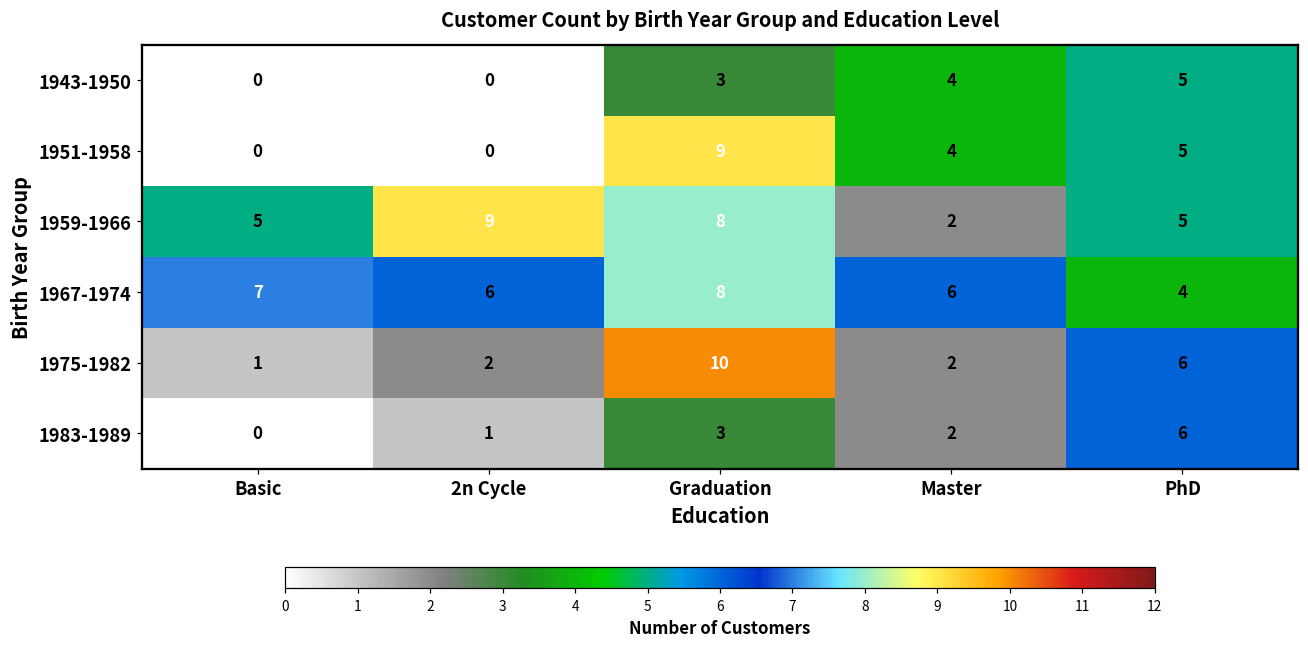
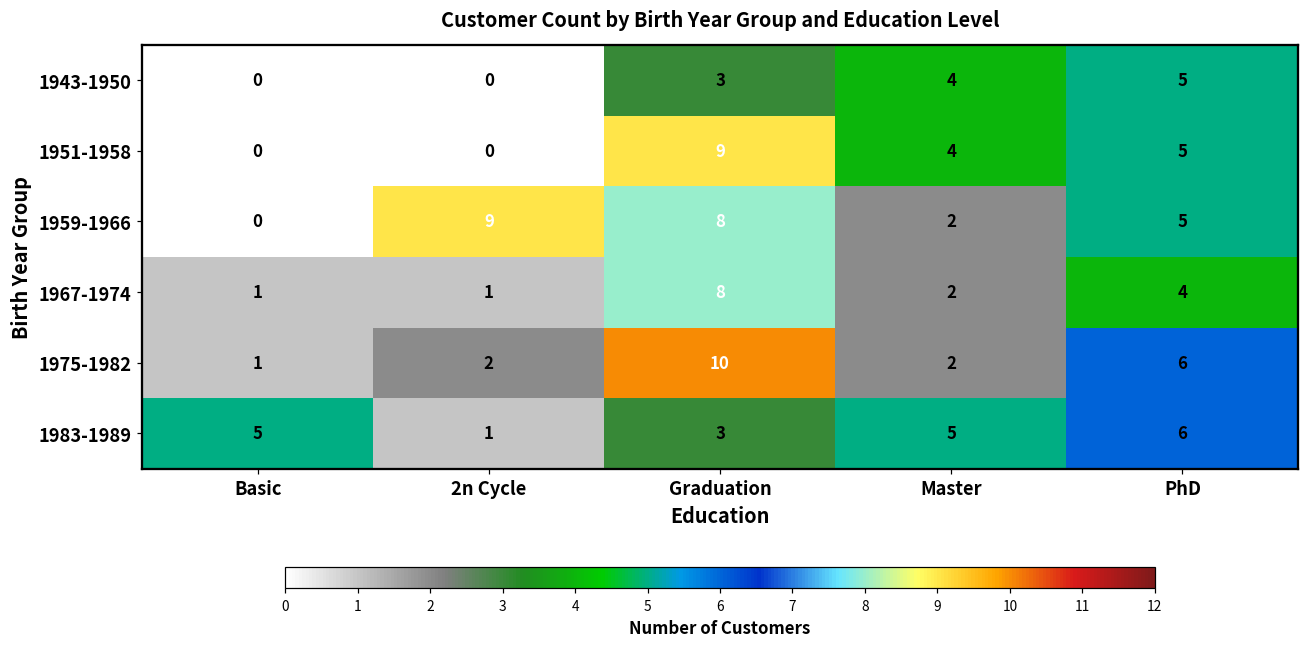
1959-1966, Basic: 5 -> 0
1967-1974, Basic: 7 -> 1
1967-1974, 2n Cycle: 6 -> 1
1967-1974, Master: 6 -> 2
1983-1989, Basic: 0 -> 5
1983-1989, Master: 2 -> 5
